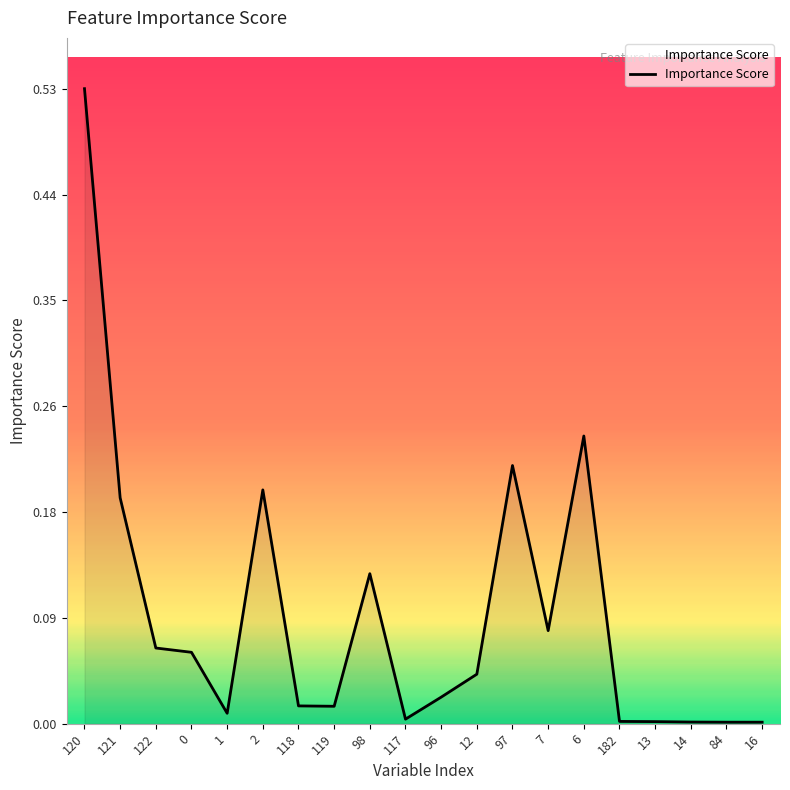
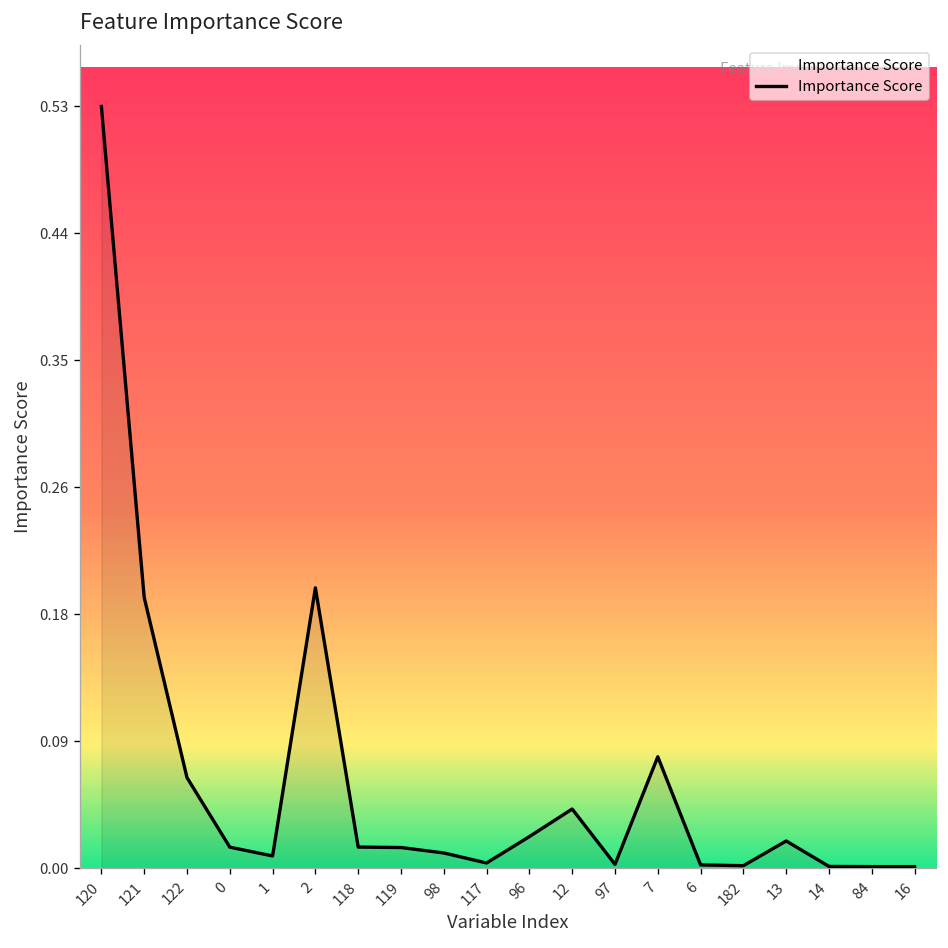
0: 0.060 -> 0.015
98: 0.125 -> 0.011
97: 0.215 -> 0.003
6: 0.240 -> 0.002
13: 0.002 -> 0.019
